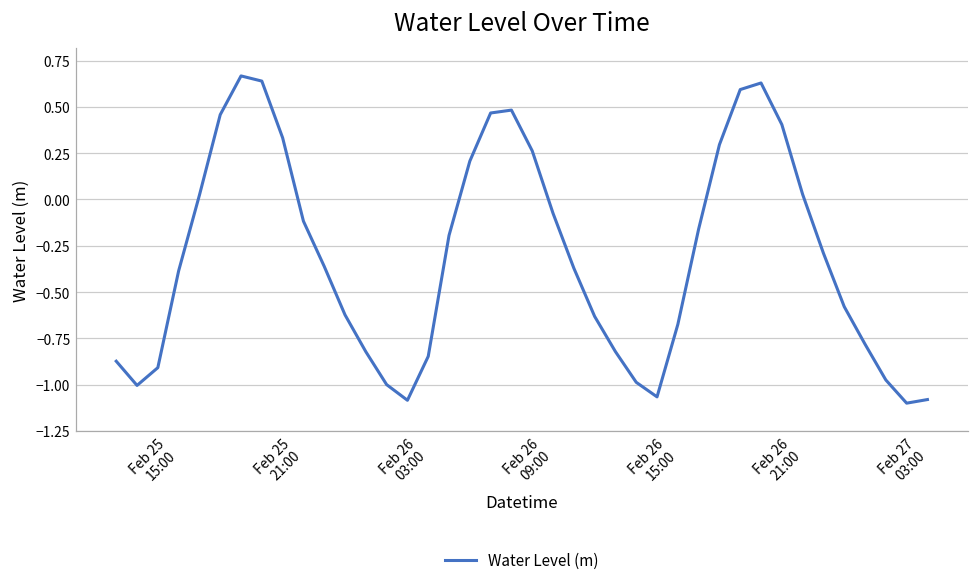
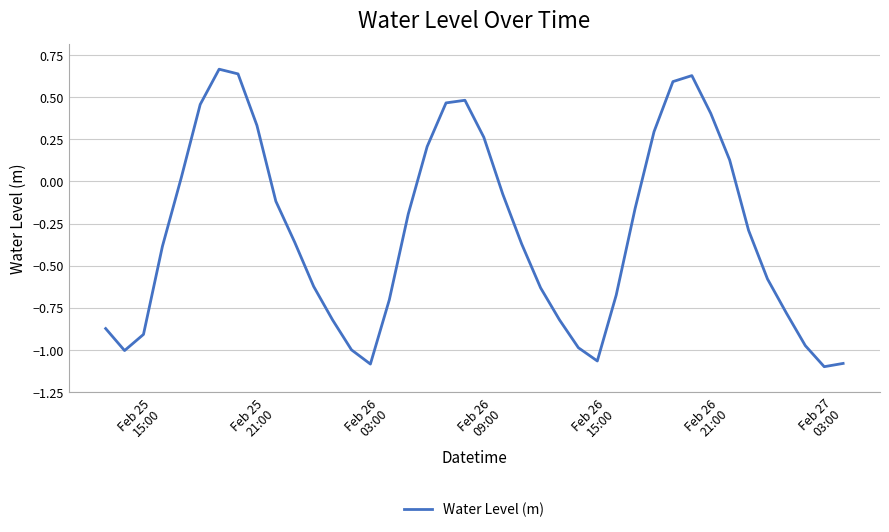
Feb 26 03:00: -0.85 -> -0.70
Feb 26 21:00: 0.03 -> 0.13
